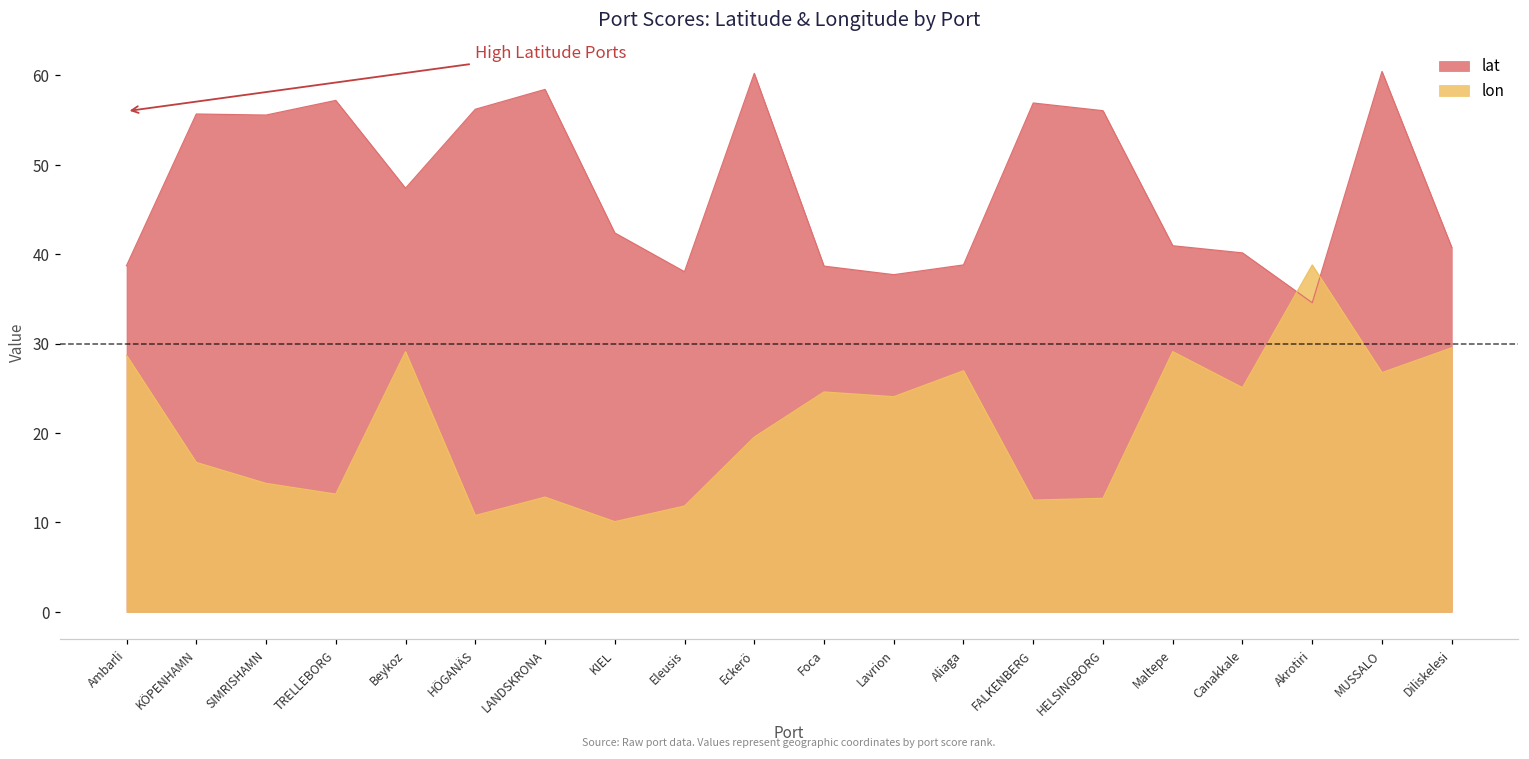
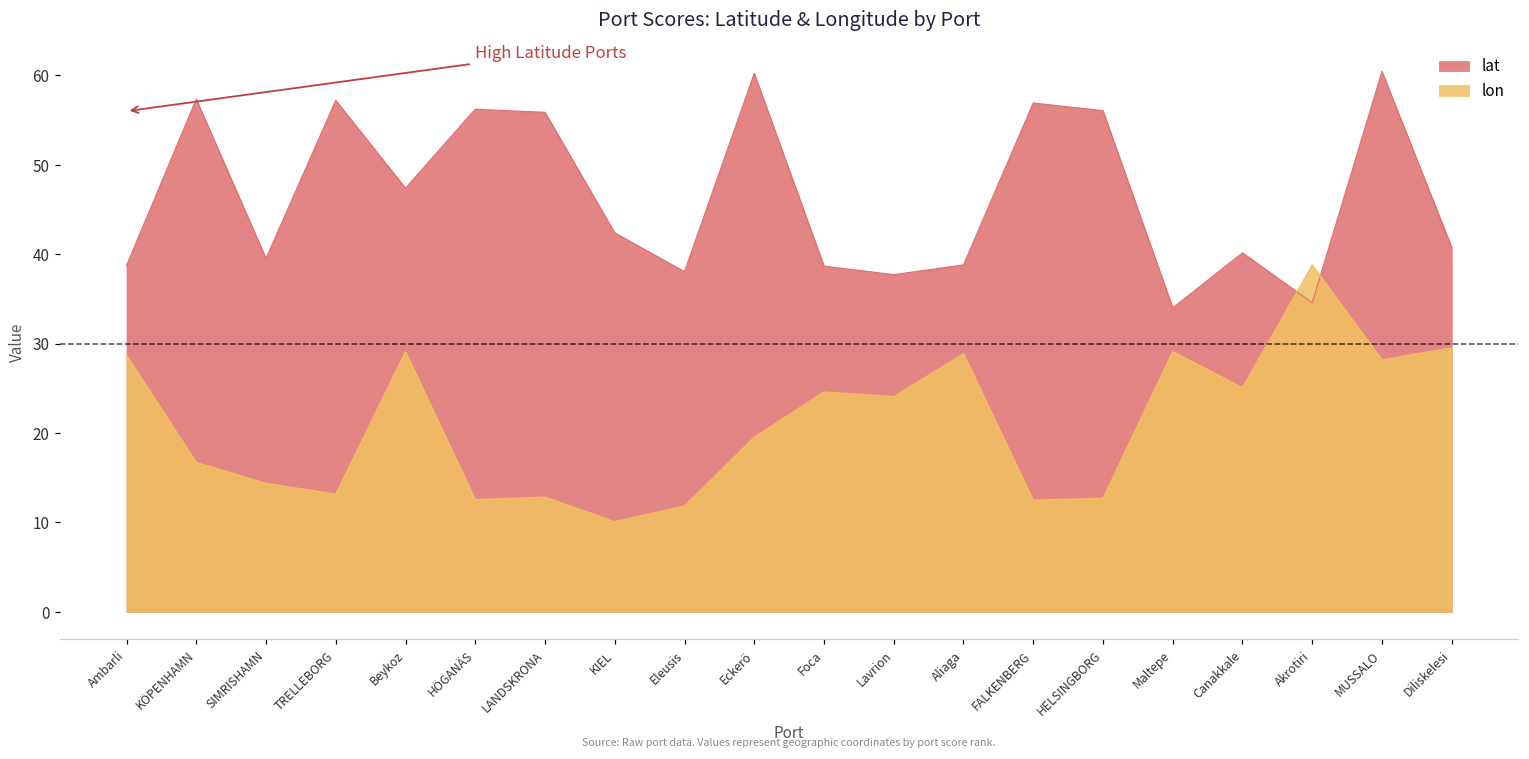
lat, KÖPENHAMN: 56 -> 57
lat, SIMRISHAMN: 56 -> 40
lon, HÖGANÄS: 11 -> 13
lat, LANDSKRONA: 58 -> 56
lon, Aliaga: 27 -> 29
lat, Maltepe: 41 -> 34
lon, MUSSALO: 27 -> 28
